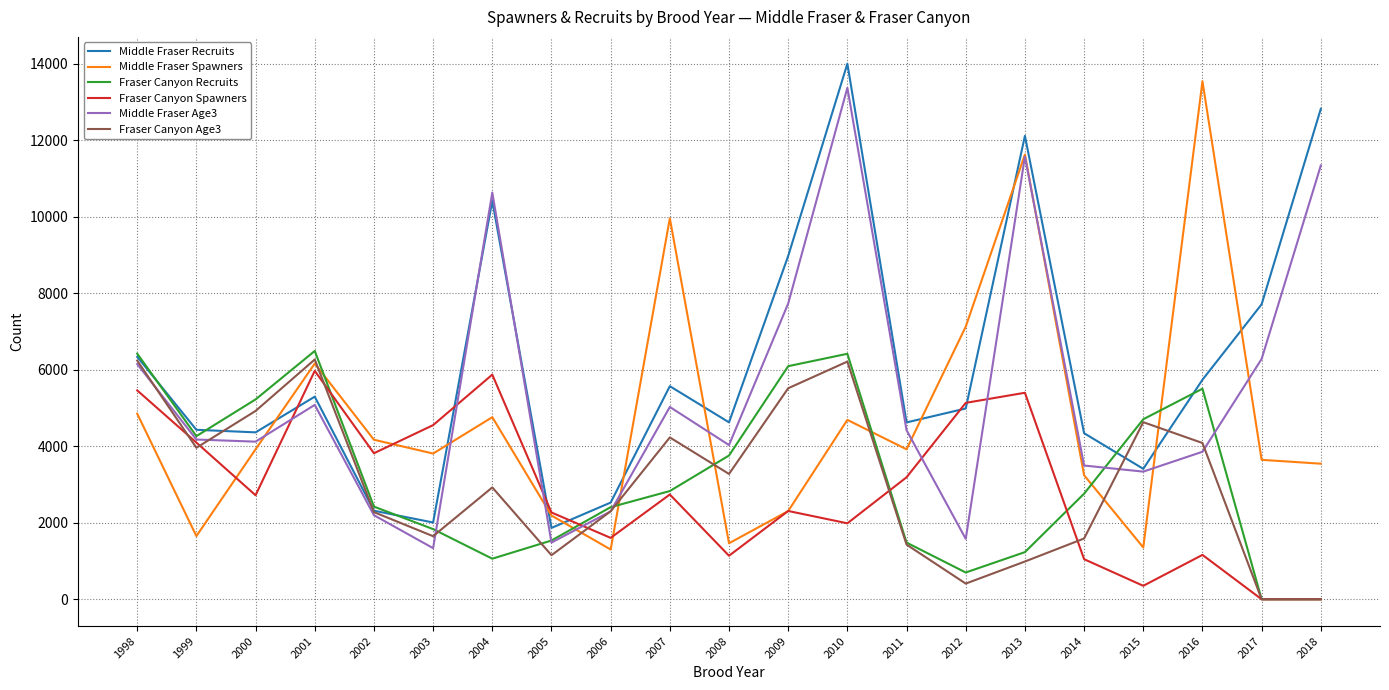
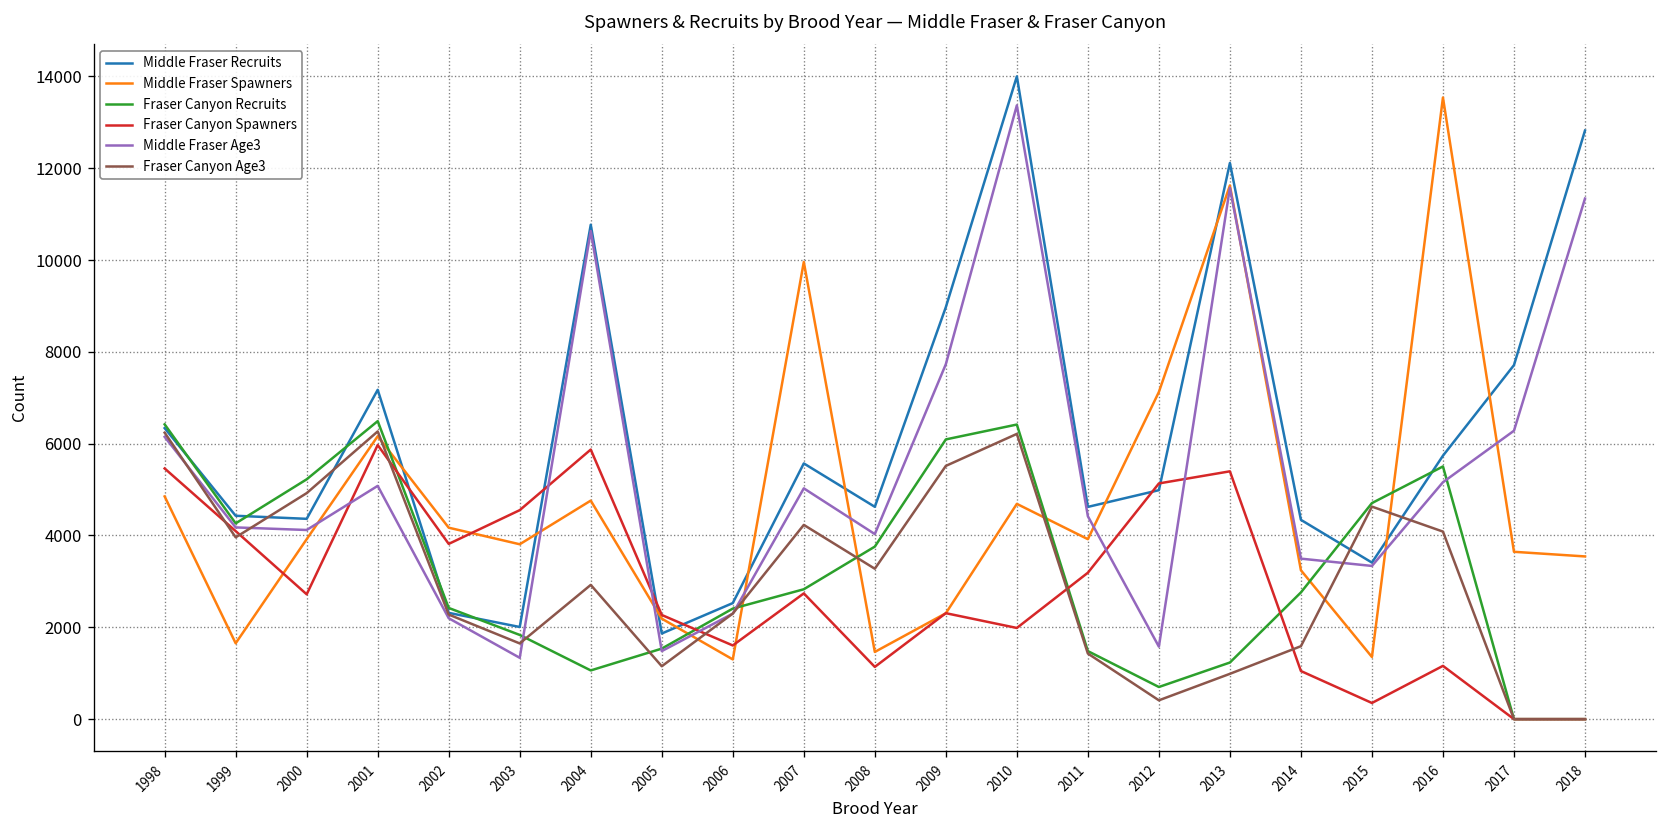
Middle Fraser Recruits, 2001: 5300 -> 7200
Middle Fraser Recruits, 2004: 10400 -> 10800
Middle Fraser Age3, 2016: 3900 -> 5200
